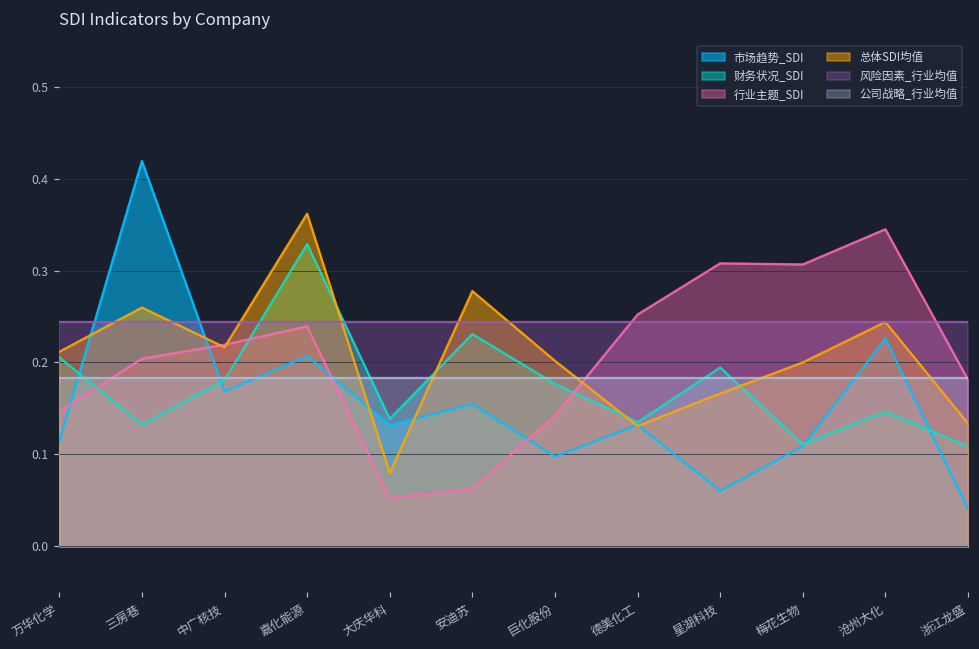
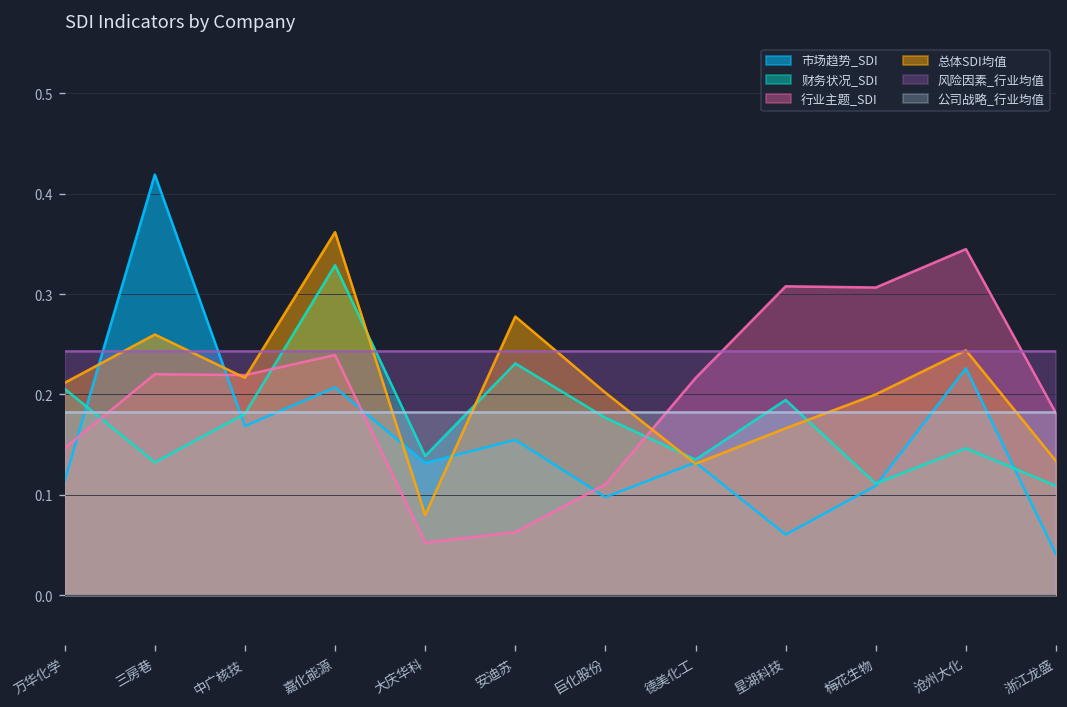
行业主题_SDI, 三房巷: 0.20 -> 0.22
行业主题_SDI, 巨化股份: 0.14 -> 0.11
行业主题_SDI, 德美化工: 0.25 -> 0.22
